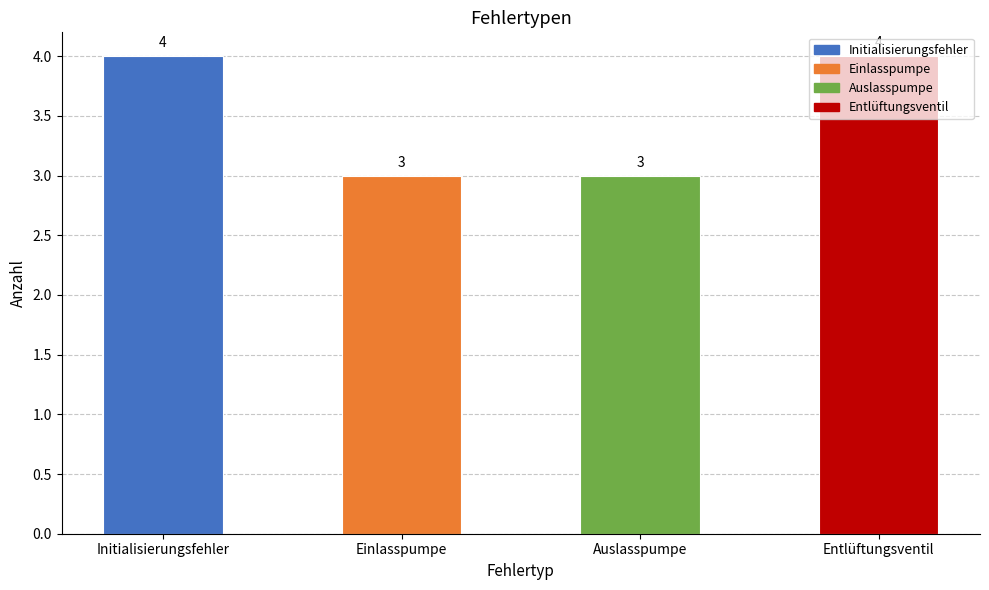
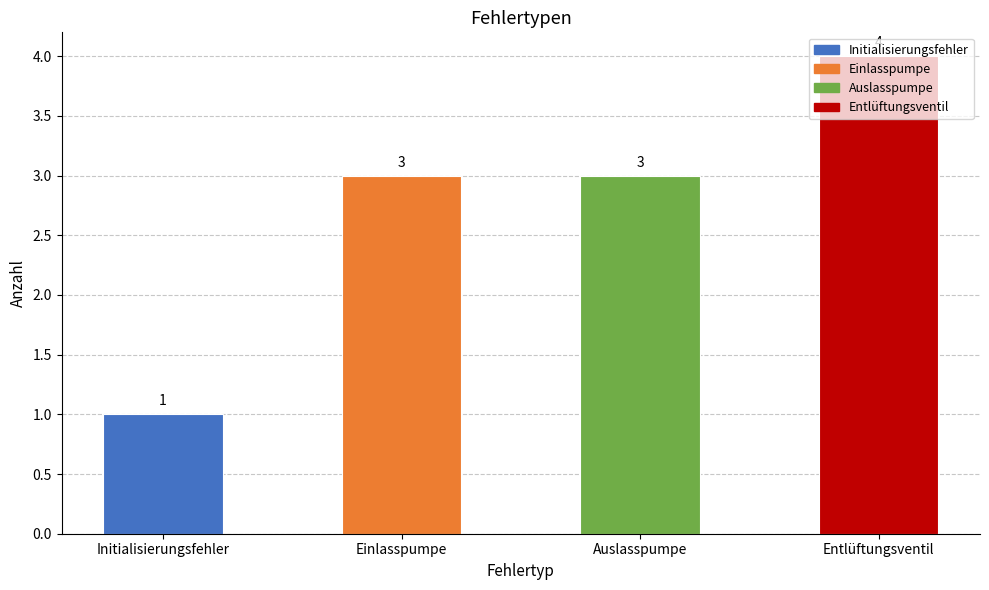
Initialisierungsfehler: 4 -> 1
